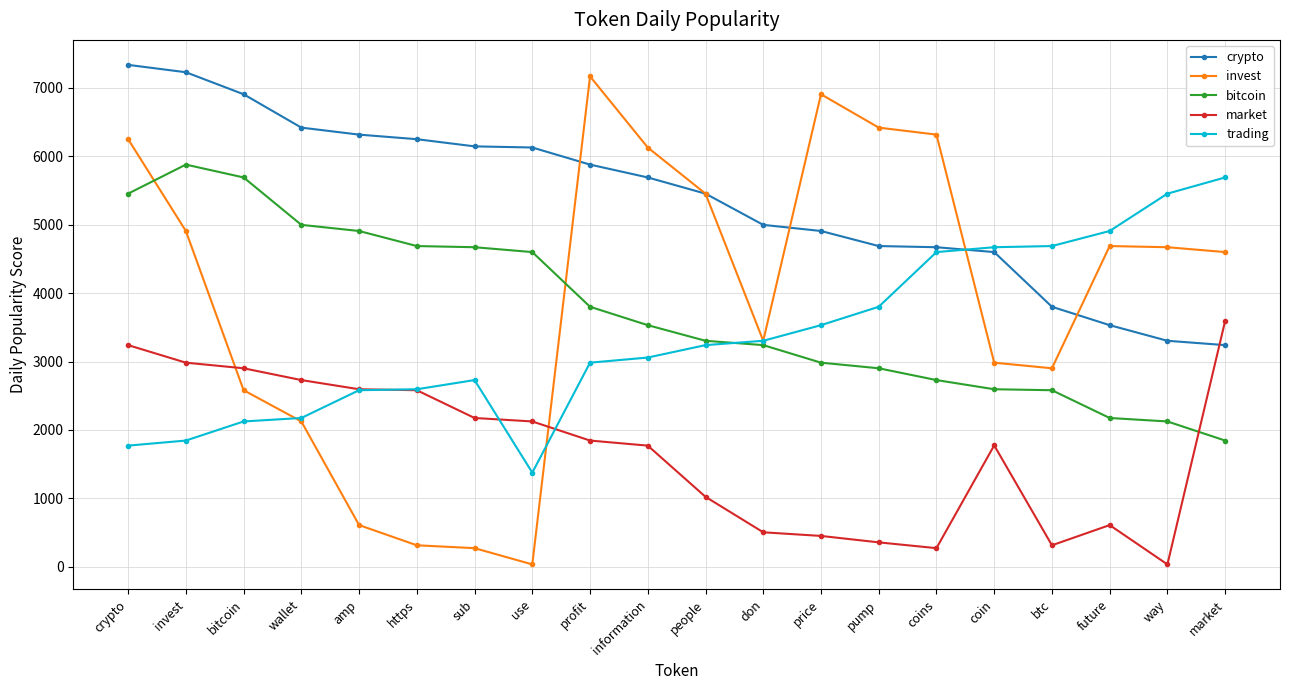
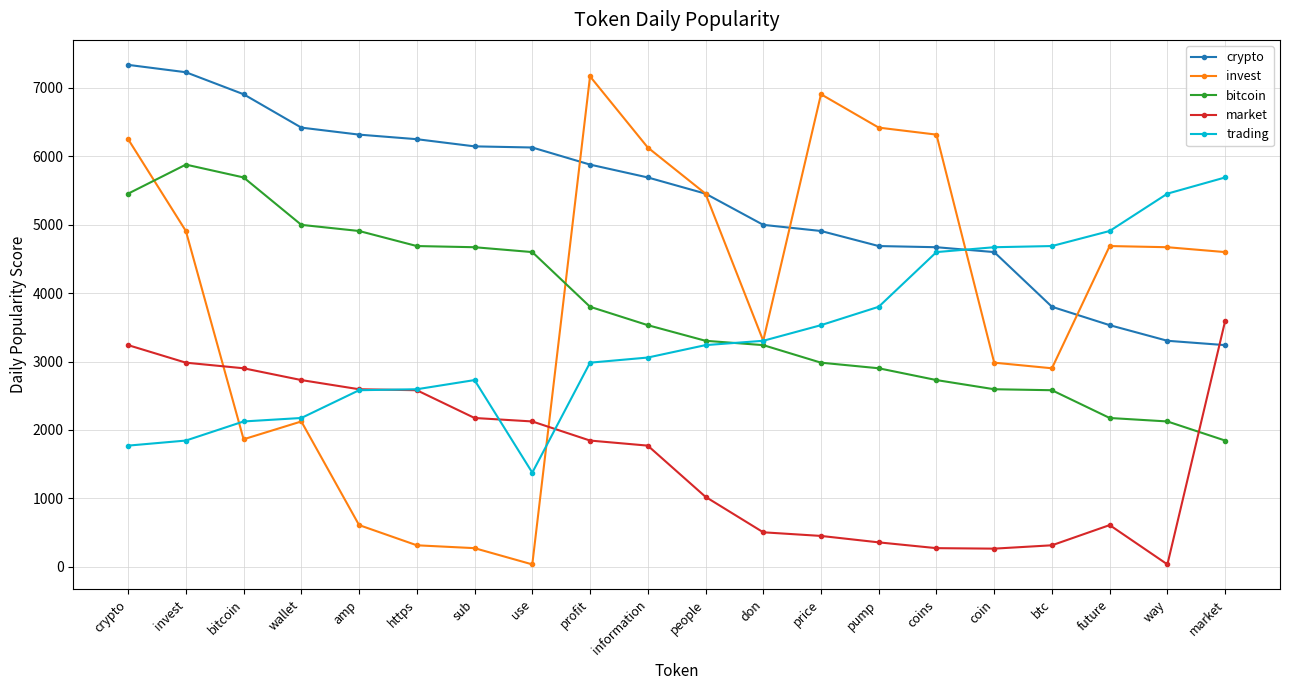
invest, bitcoin: 2600 -> 1900
market, coin: 1800 -> 300
